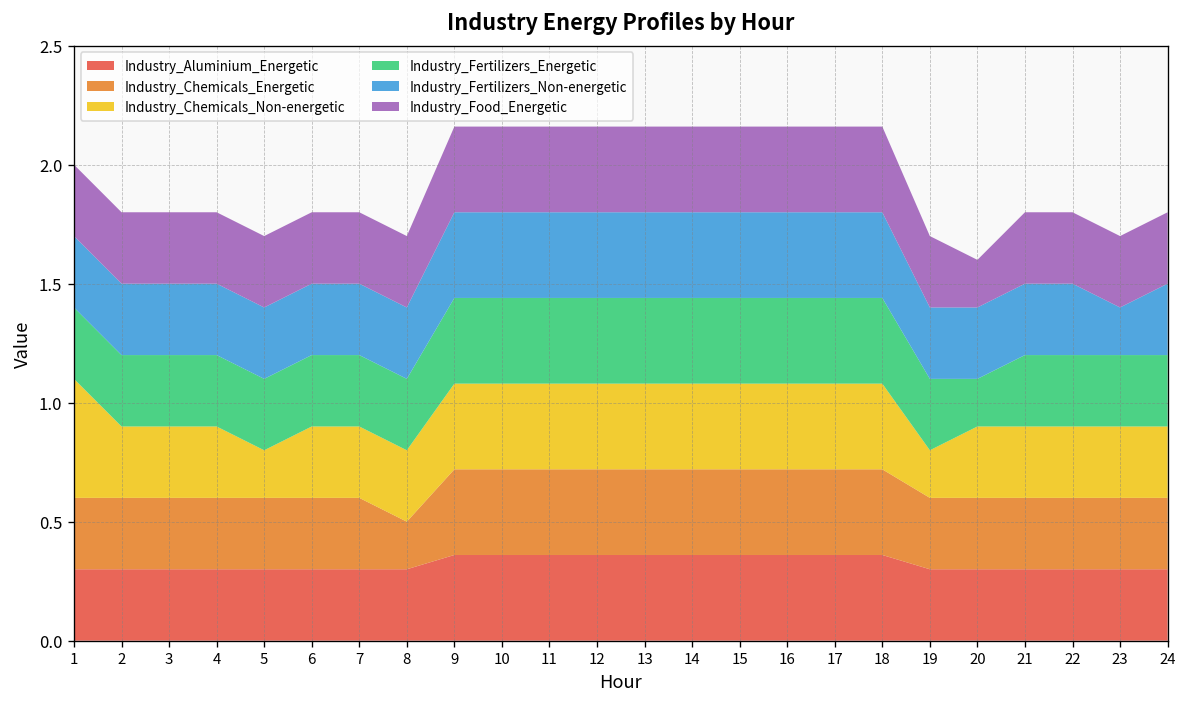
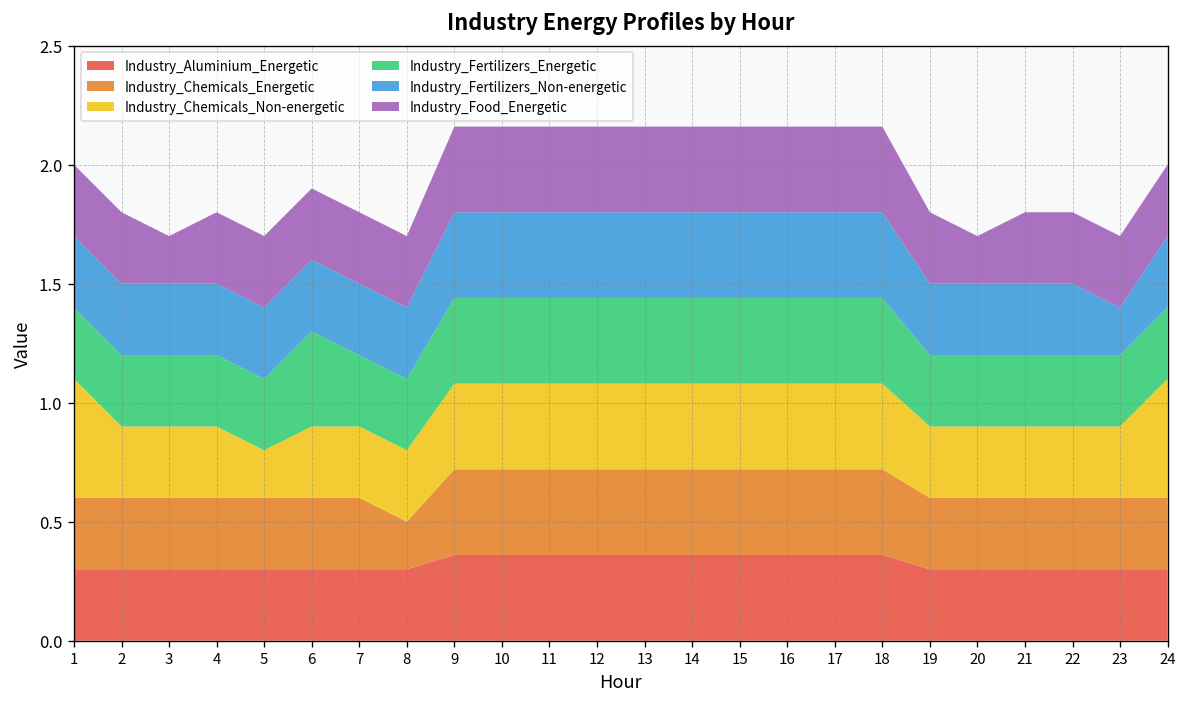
Industry_Food_Energetic, 3: 0.3 -> 0.2
Industry_Fertilizers_Energetic, 6: 0.3 -> 0.4
Industry_Chemicals_Non-energetic, 19: 0.2 -> 0.3
Industry_Fertilizers_Energetic, 20: 0.2 -> 0.3
Industry_Chemicals_Non-energetic, 24: 0.3 -> 0.5
